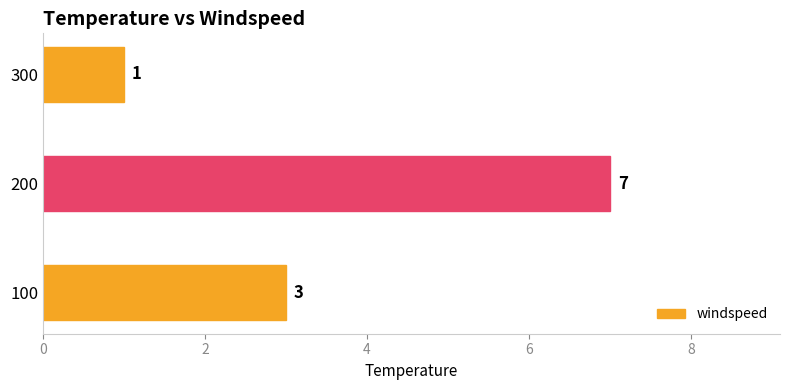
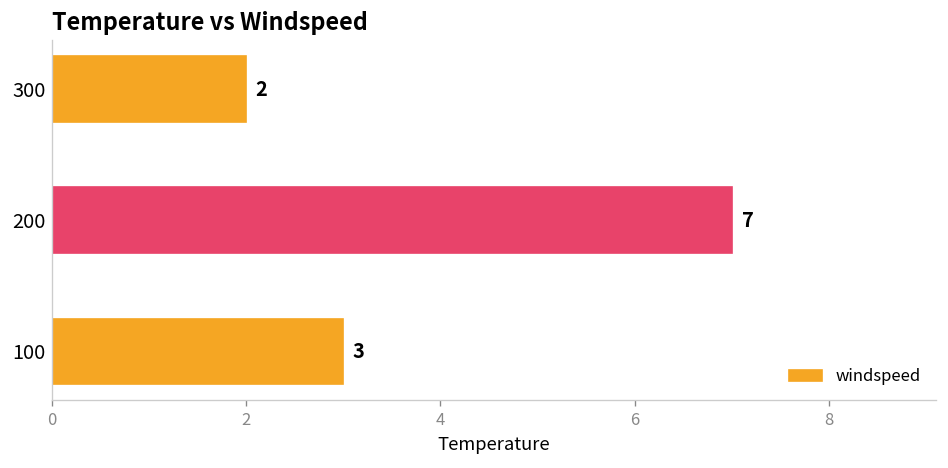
300: 1 -> 2
